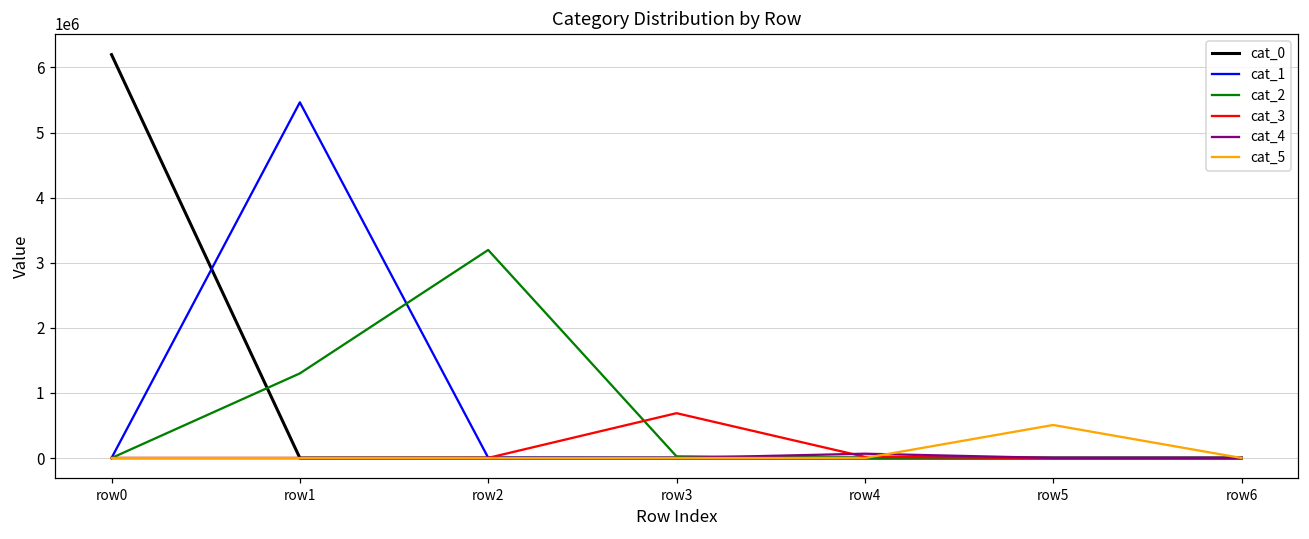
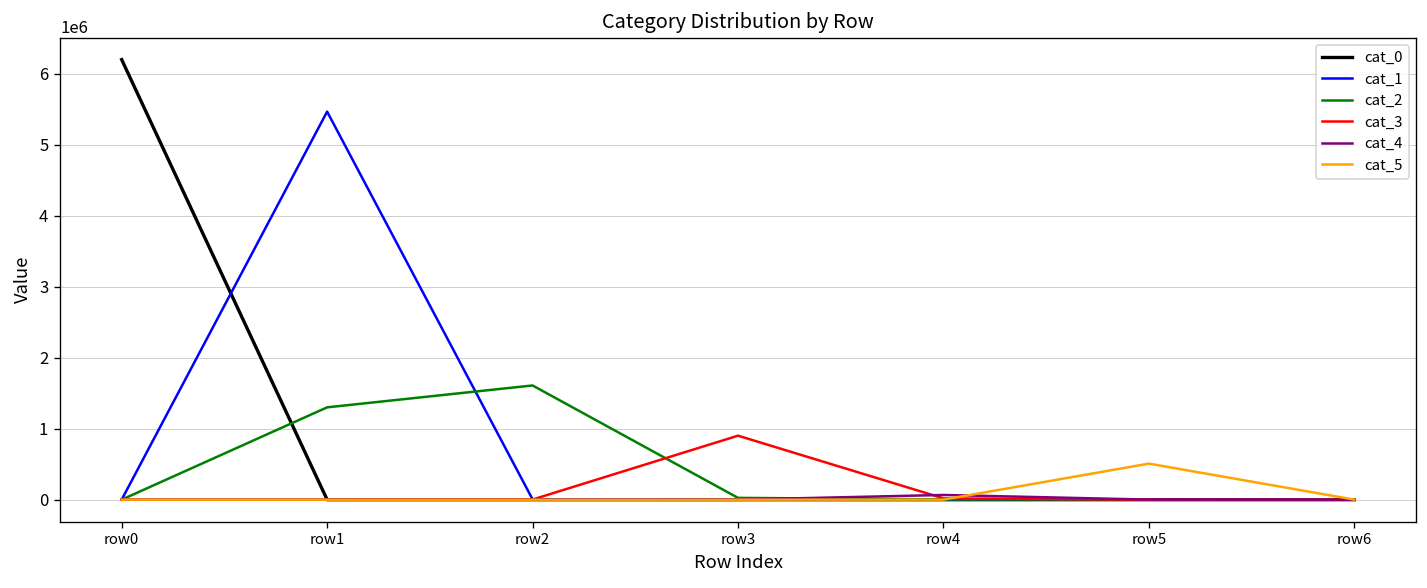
cat_2, row2: 3200000 -> 1600000
cat_3, row3: 700000 -> 900000
